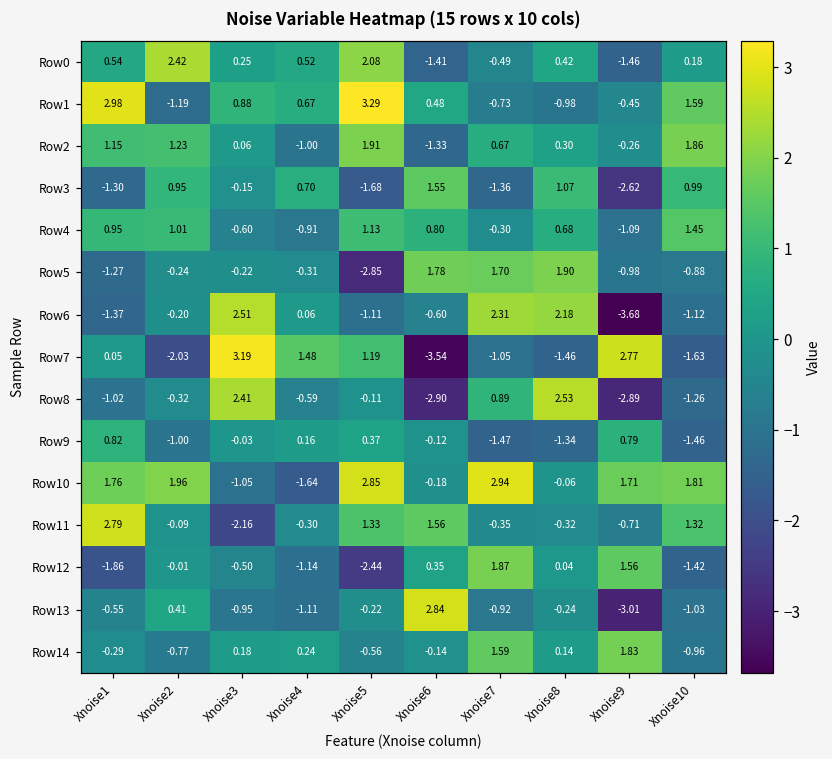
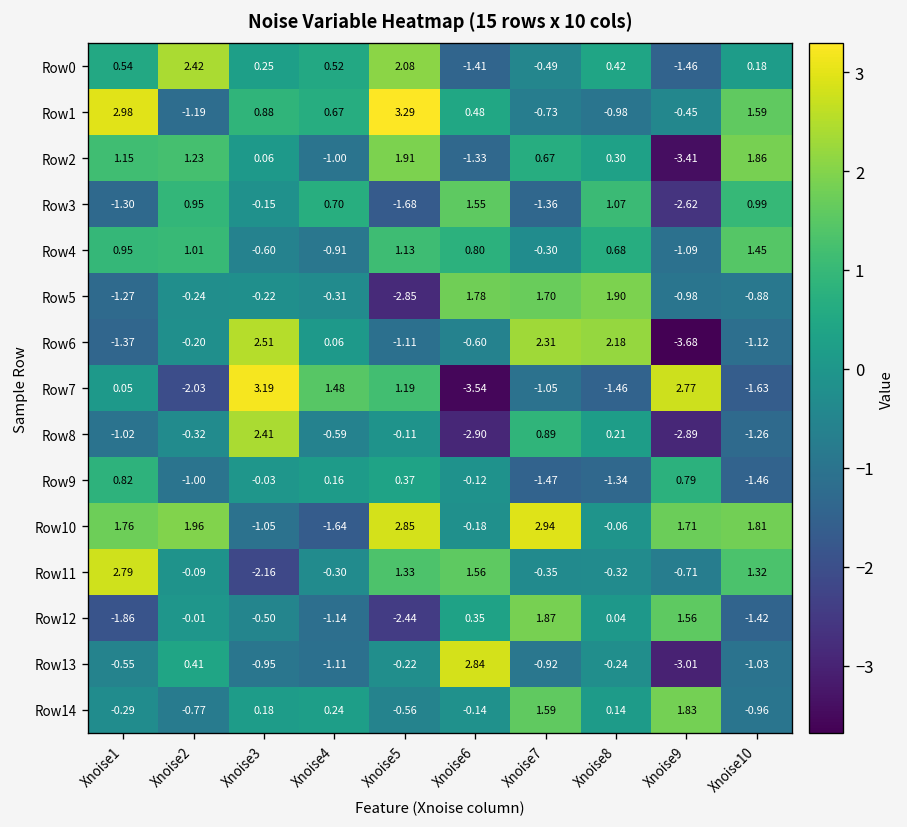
Row2, Xnoise9: -0.26 -> -3.41
Row8, Xnoise8: 2.53 -> 0.21
